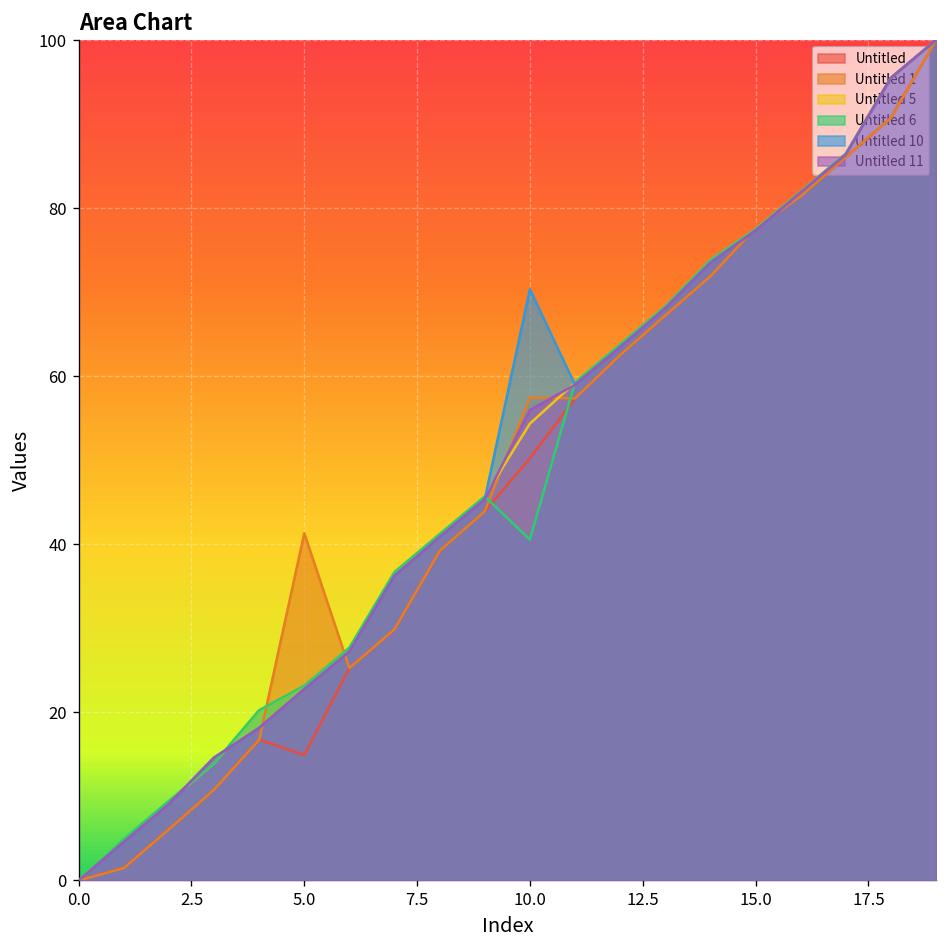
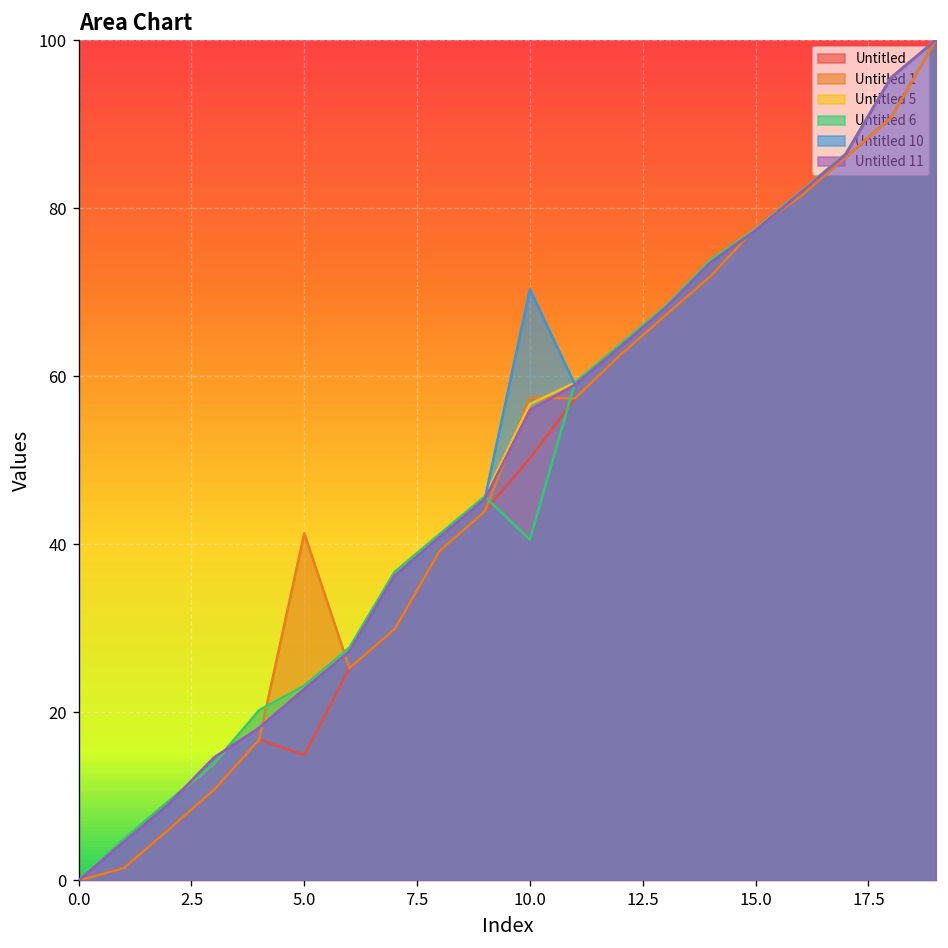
Untitled 5, 10.0: 54 -> 57
